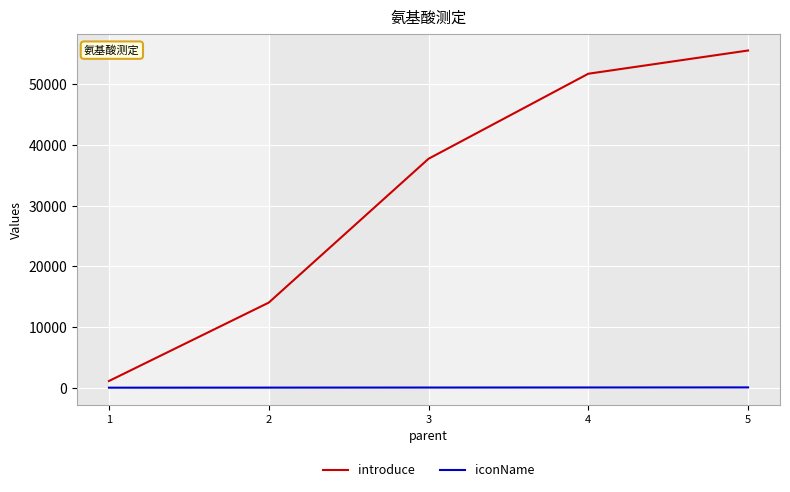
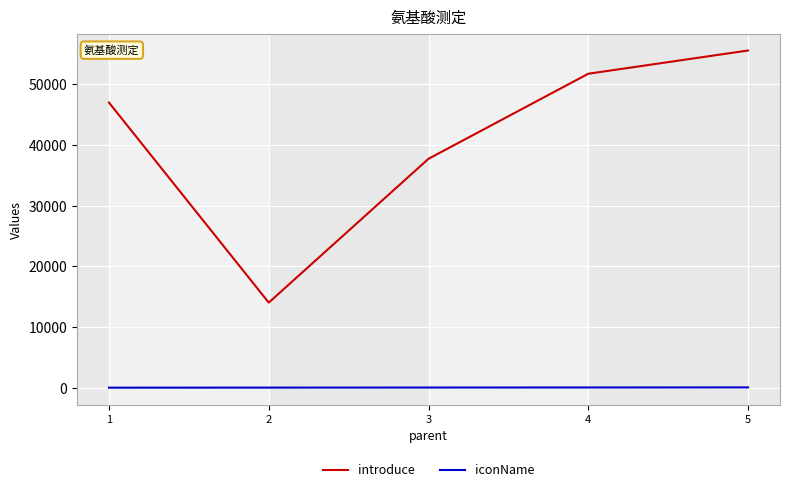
introduce, 1: 1000 -> 47000
